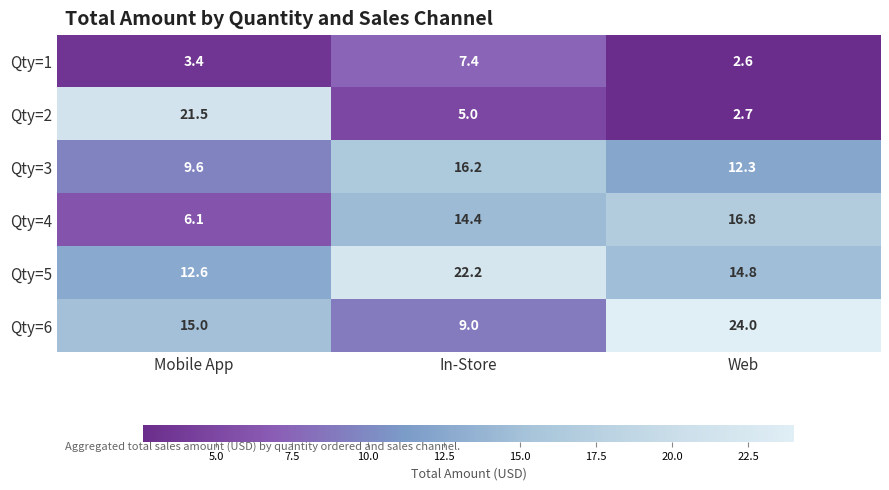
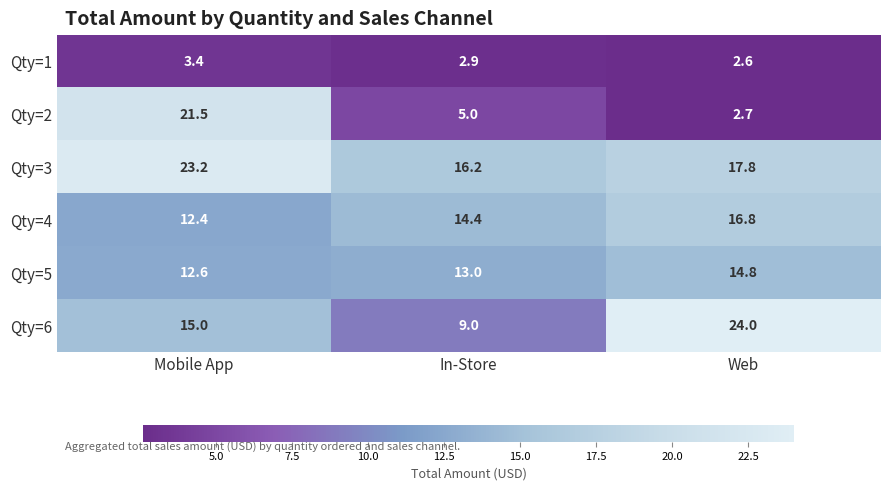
Qty=1, In-Store: 7.4 -> 2.9
Qty=3, Mobile App: 9.6 -> 23.2
Qty=3, Web: 12.3 -> 17.8
Qty=4, Mobile App: 6.1 -> 12.4
Qty=5, In-Store: 22.2 -> 13.0
